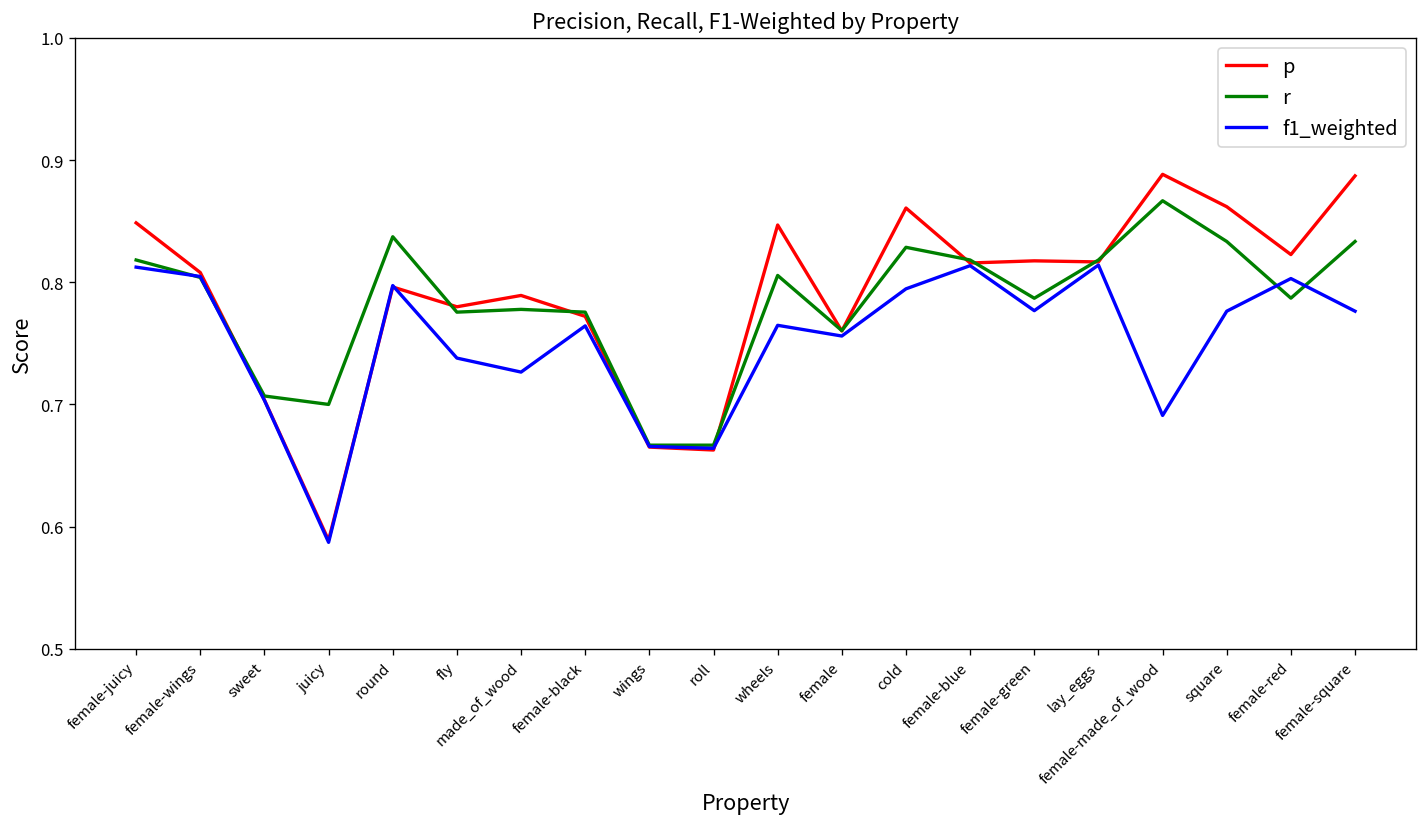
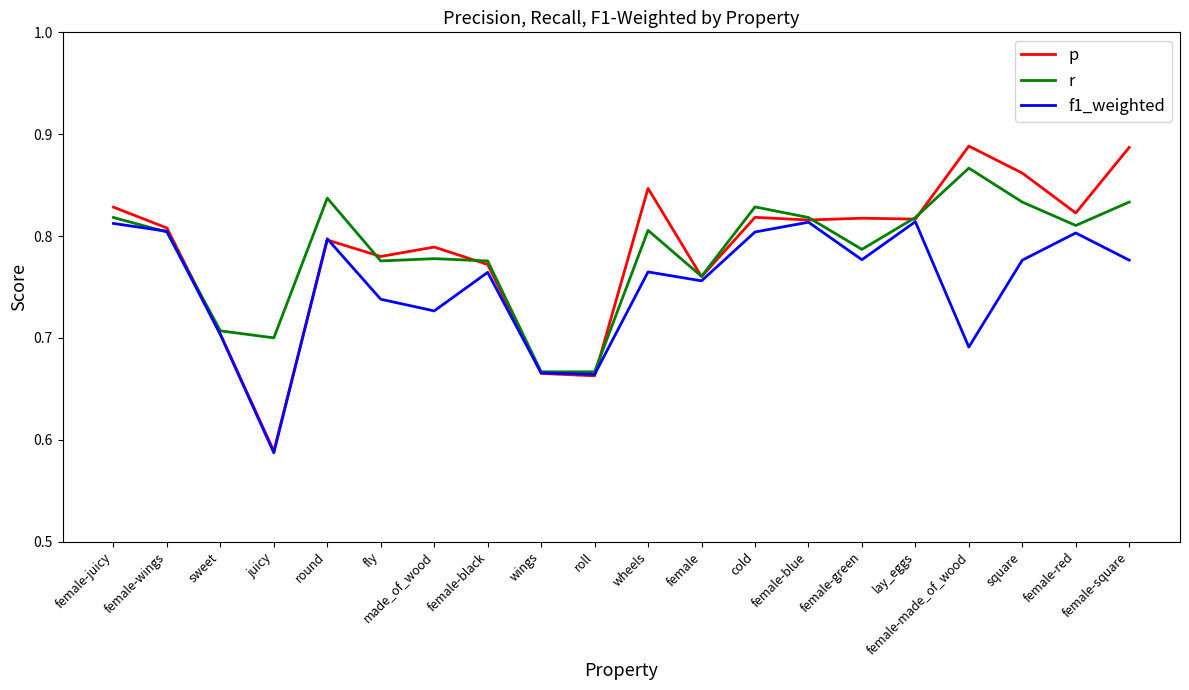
p, female-juicy: 0.849 -> 0.828
p, cold: 0.861 -> 0.818
f1_weighted, cold: 0.795 -> 0.804
r, female-red: 0.787 -> 0.810
